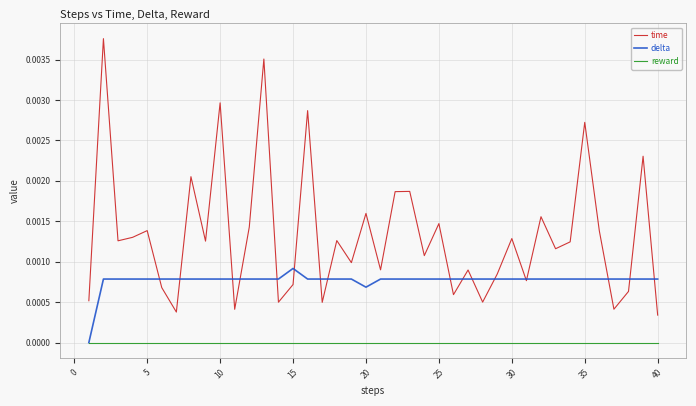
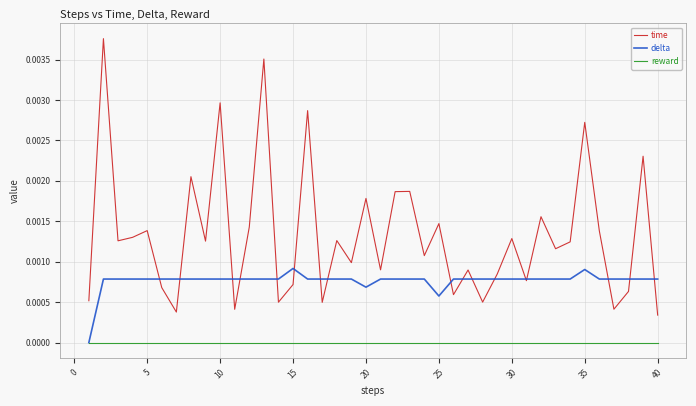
time, 20: 0.0016 -> 0.0018
delta, 25: 0.0008 -> 0.0006
delta, 35: 0.0008 -> 0.0009
